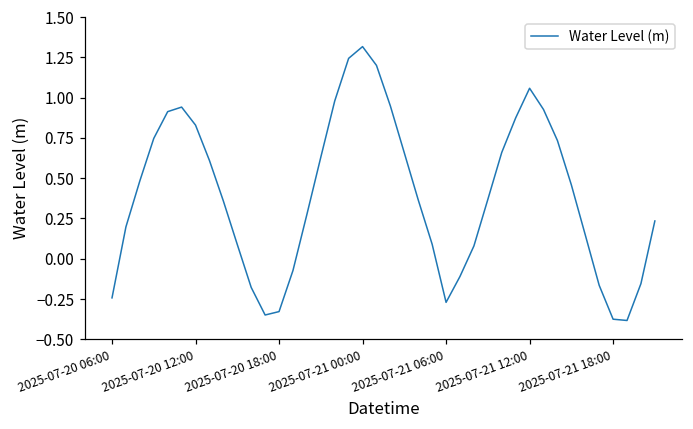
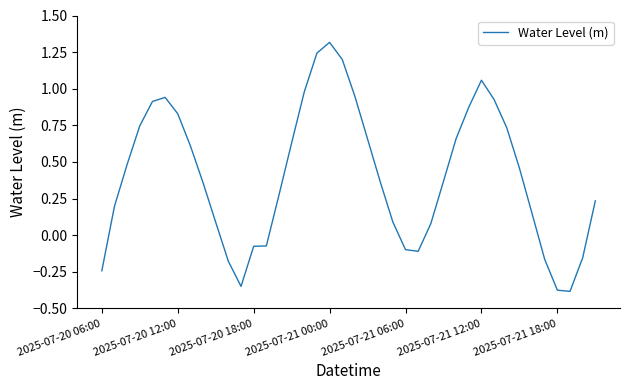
2025-07-20 18:00: -0.33 -> -0.08
2025-07-21 06:00: -0.27 -> -0.10
